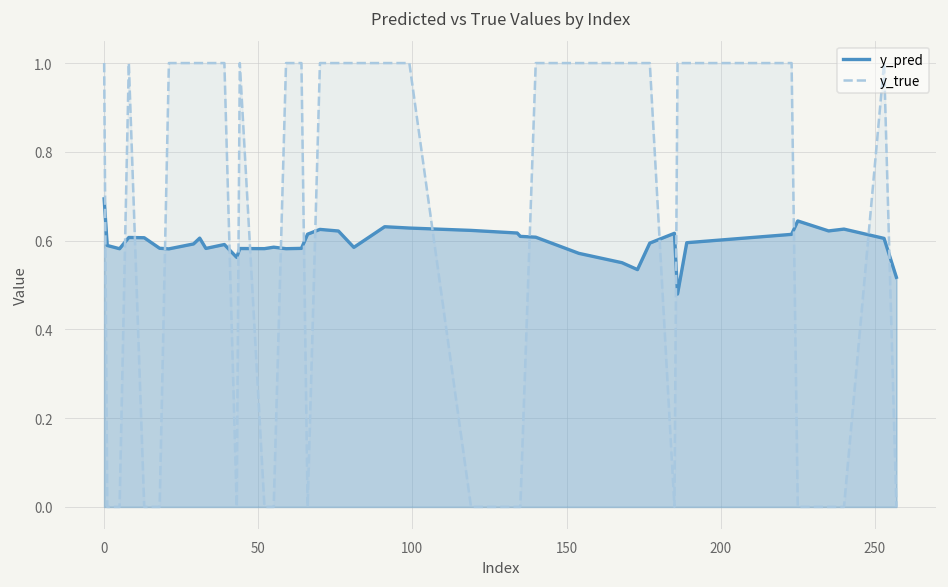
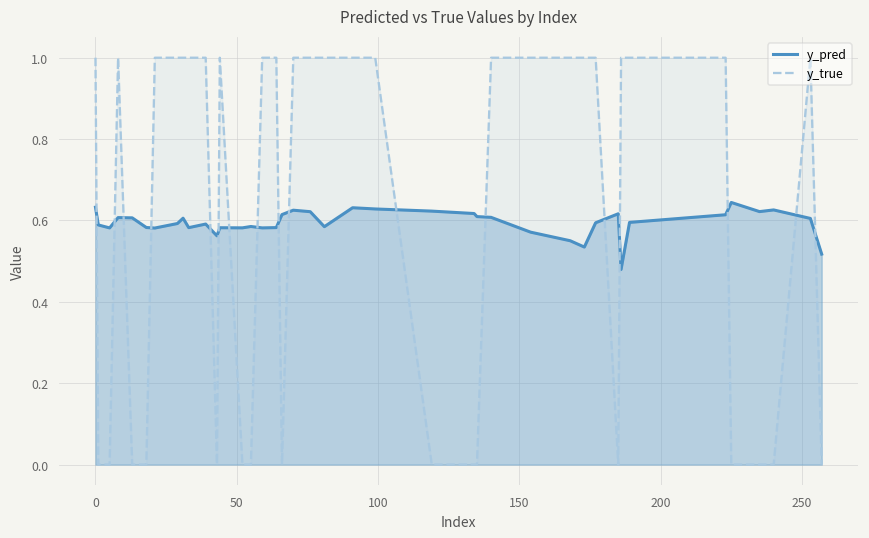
y_pred, 0: 0.69 -> 0.63
